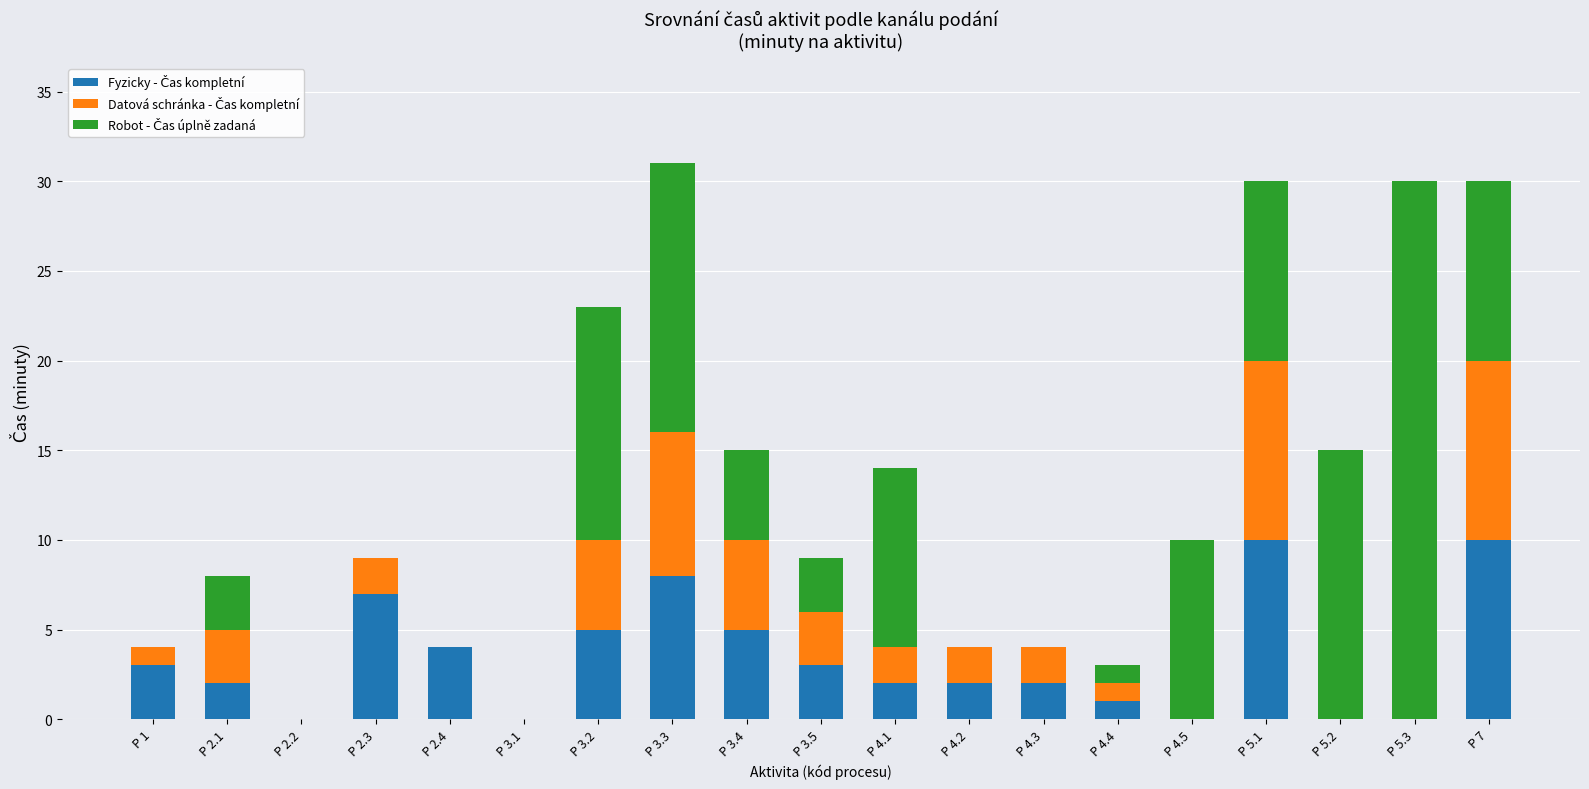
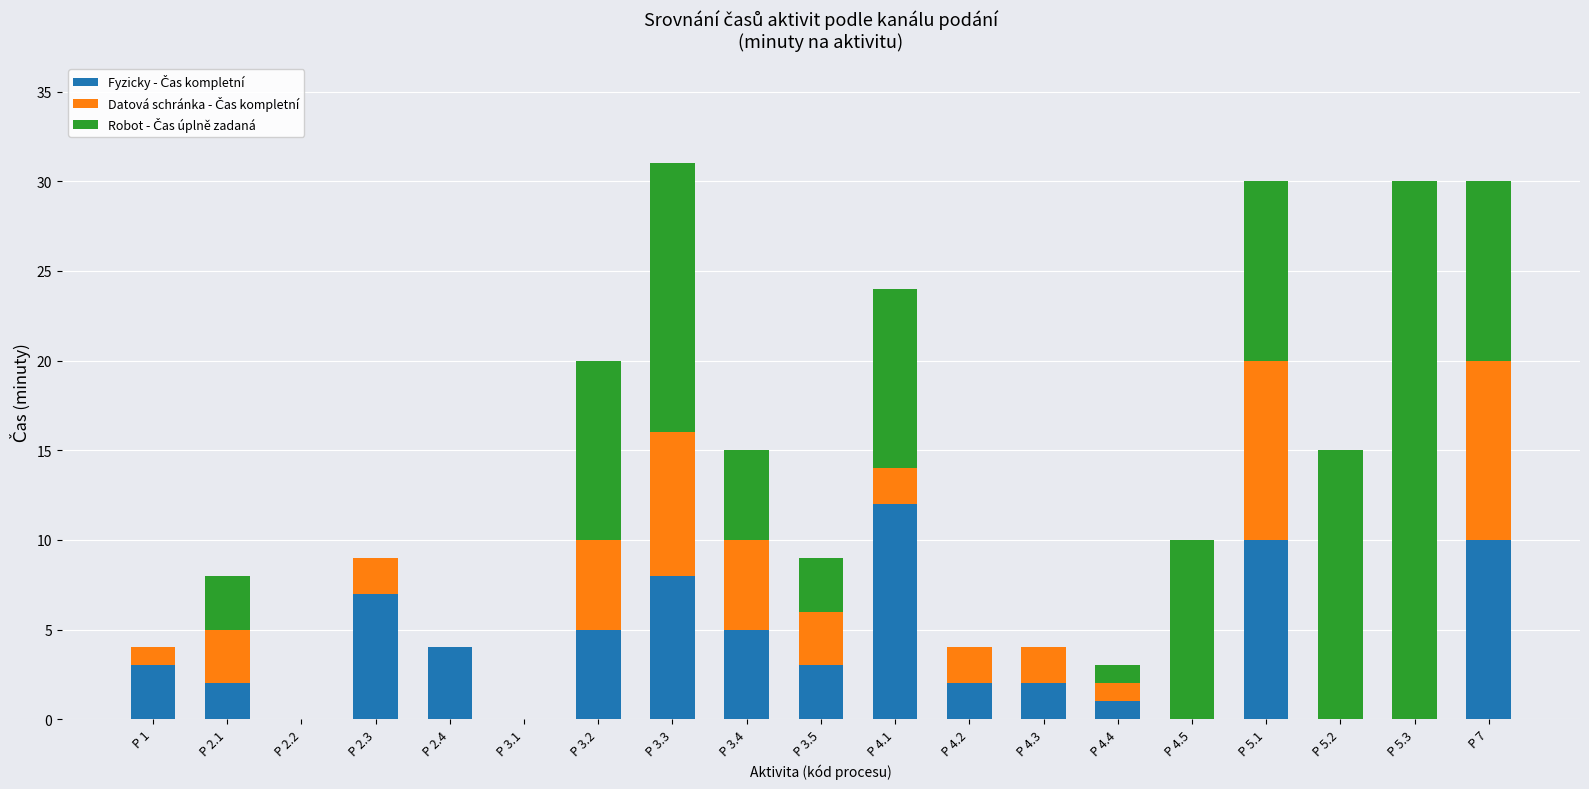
Robot - Čas úplně zadaná, P 3.2: 13 -> 10
Fyzicky - Čas kompletní, P 4.1: 2 -> 12
